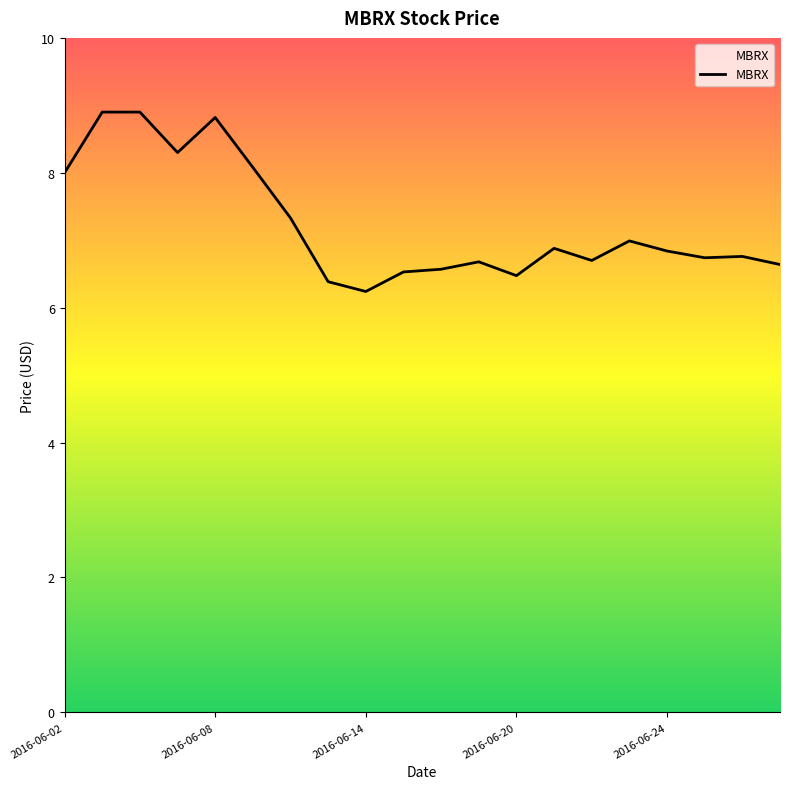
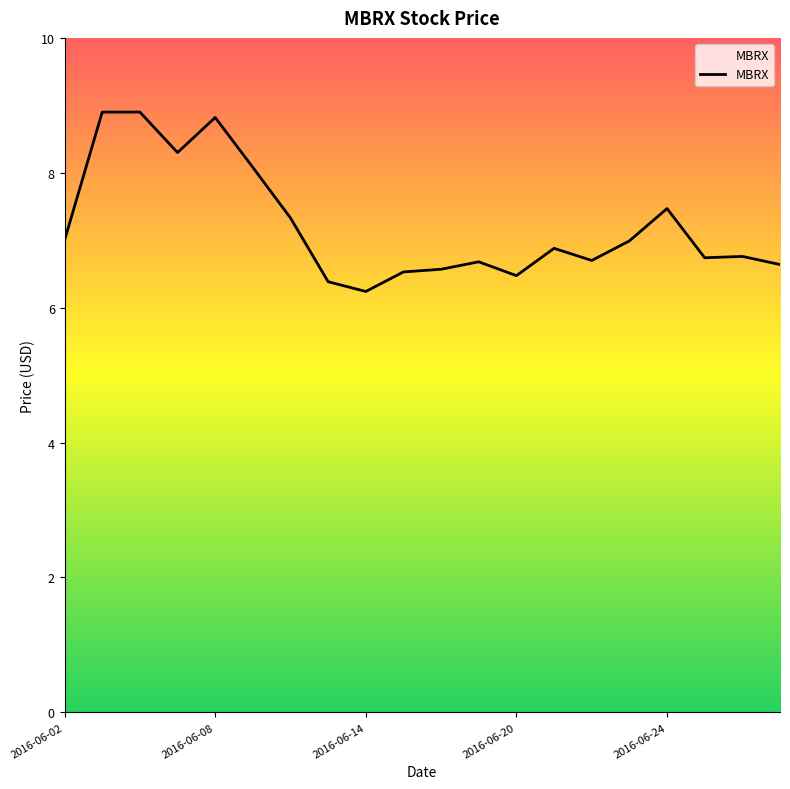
2016-06-02: 8 -> 7
2016-06-24: 6.8 -> 7.5
